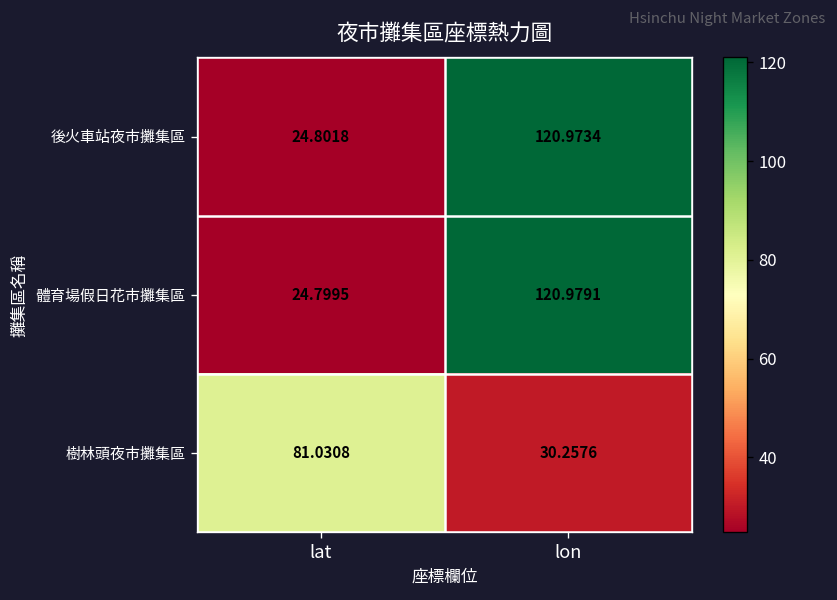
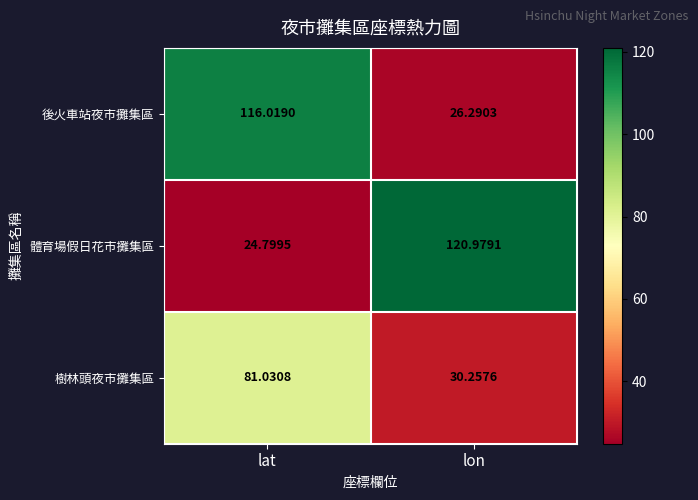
後火車站夜市攤集區, lat: 24.8018 -> 116.0190
後火車站夜市攤集區, lon: 120.9734 -> 26.2903
